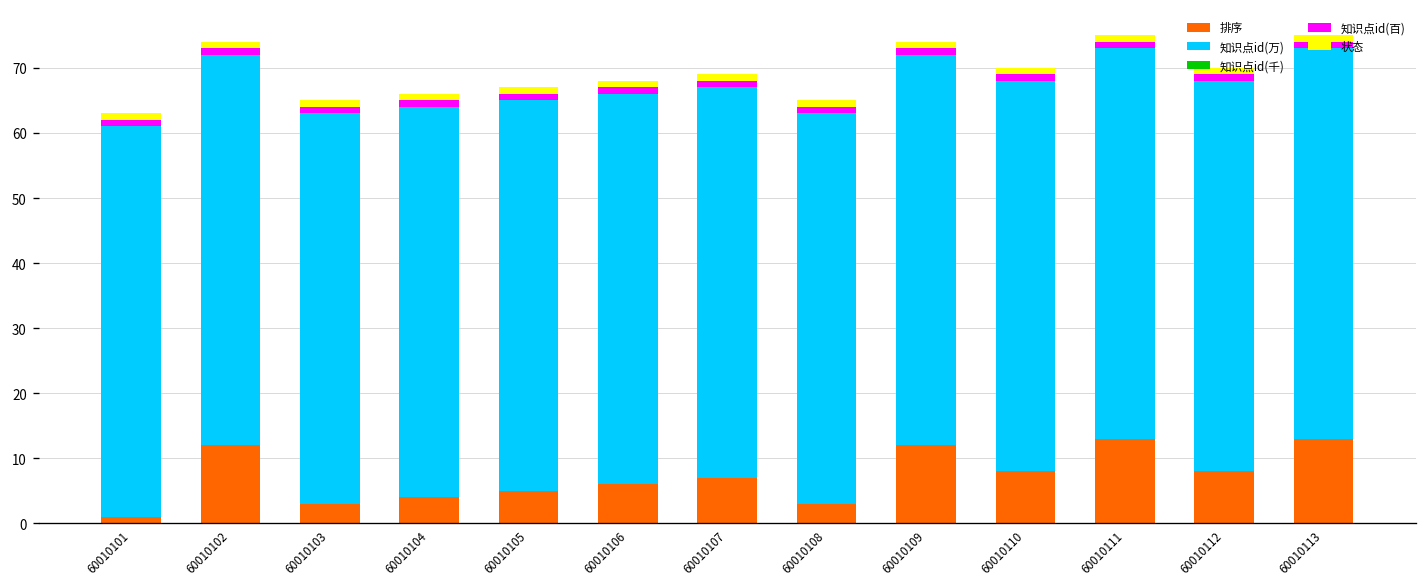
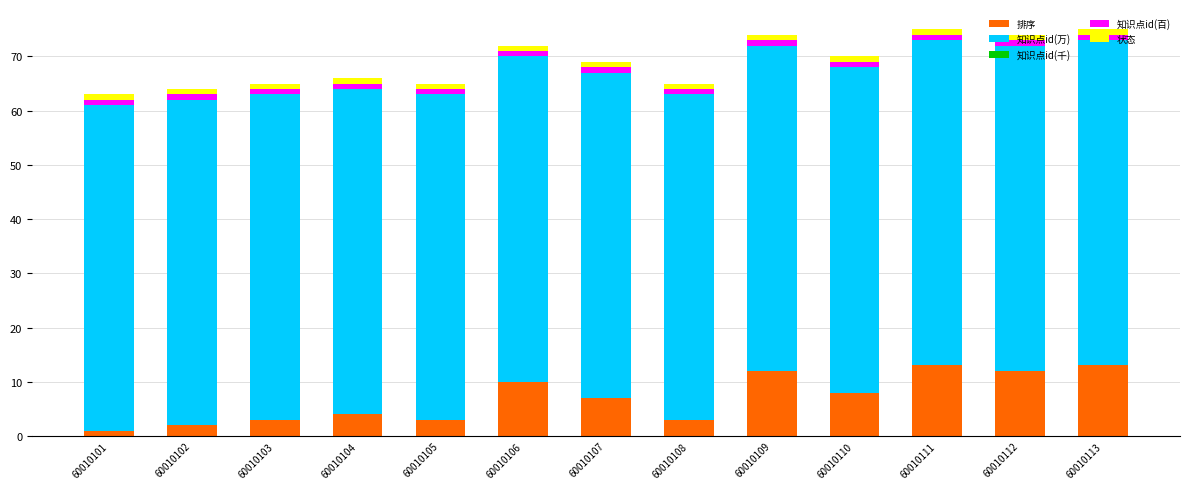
排序, 60010102: 12 -> 2
排序, 60010105: 5 -> 3
排序, 60010106: 6 -> 10
排序, 60010112: 8 -> 12
